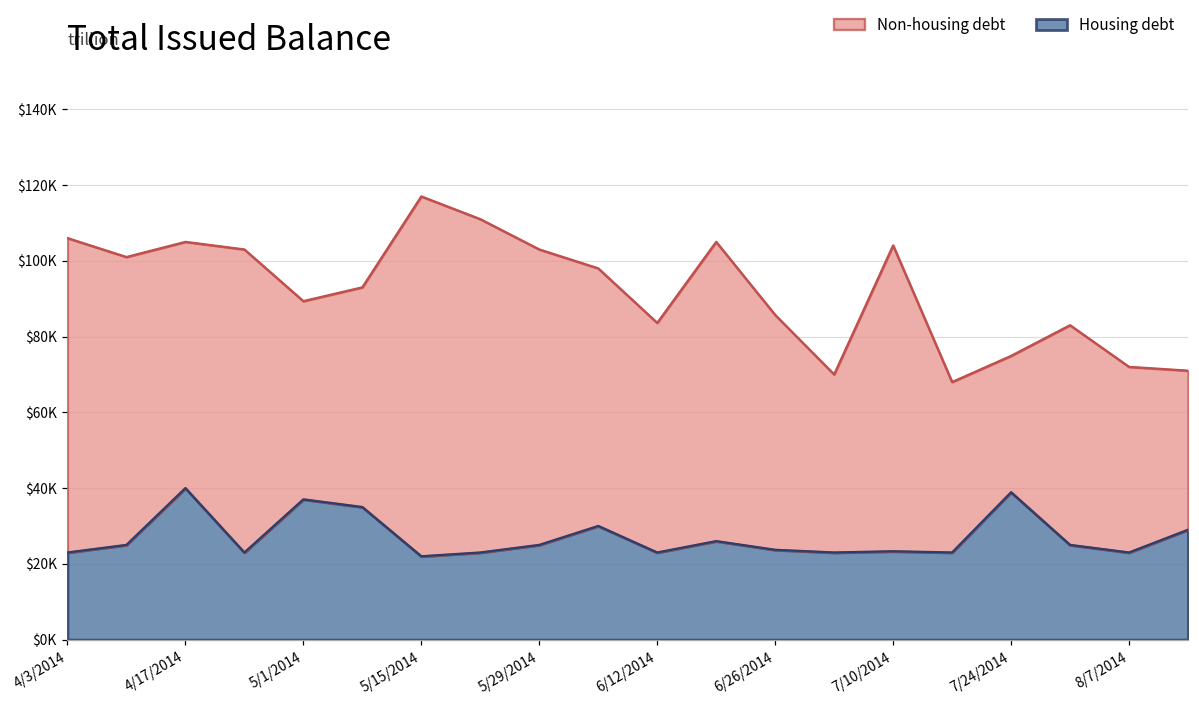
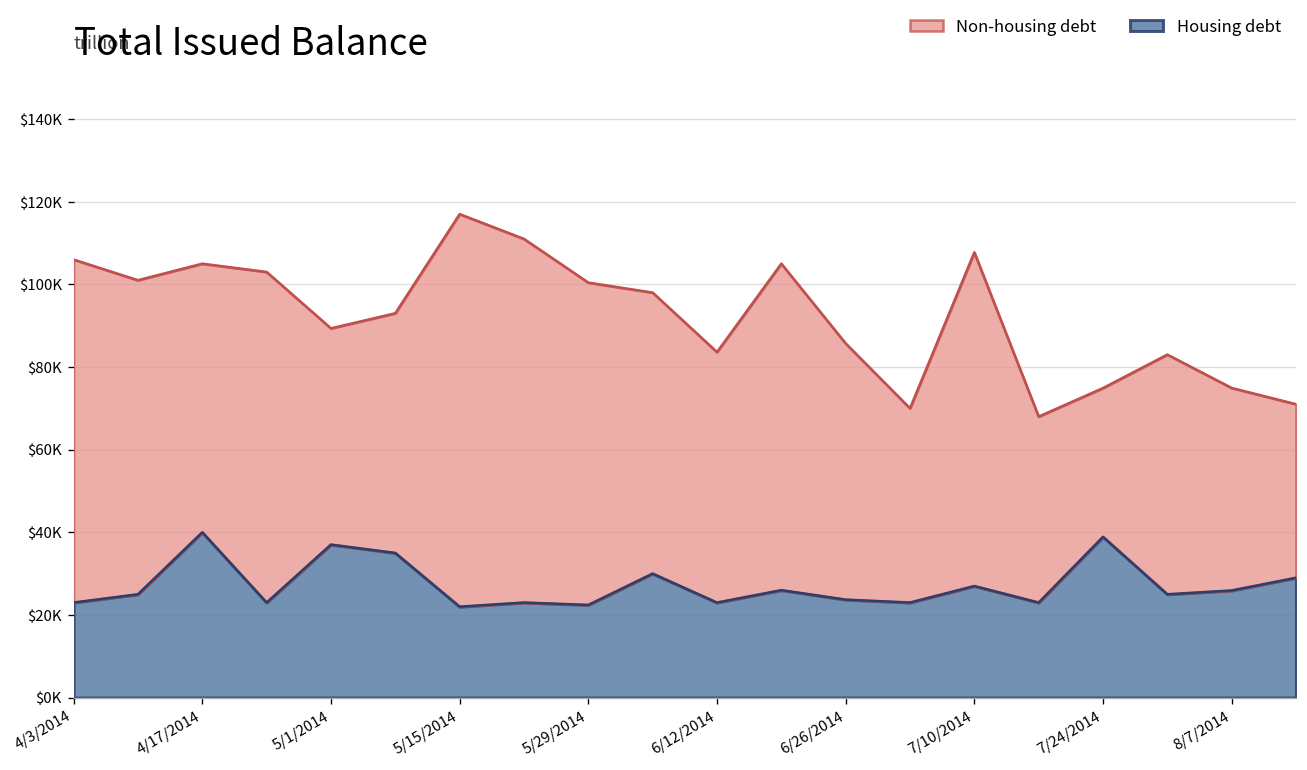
Housing debt, 5/29/2014: $25000 -> $22000
Housing debt, 7/10/2014: $23000 -> $27000
Housing debt, 8/7/2014: $23000 -> $26000
